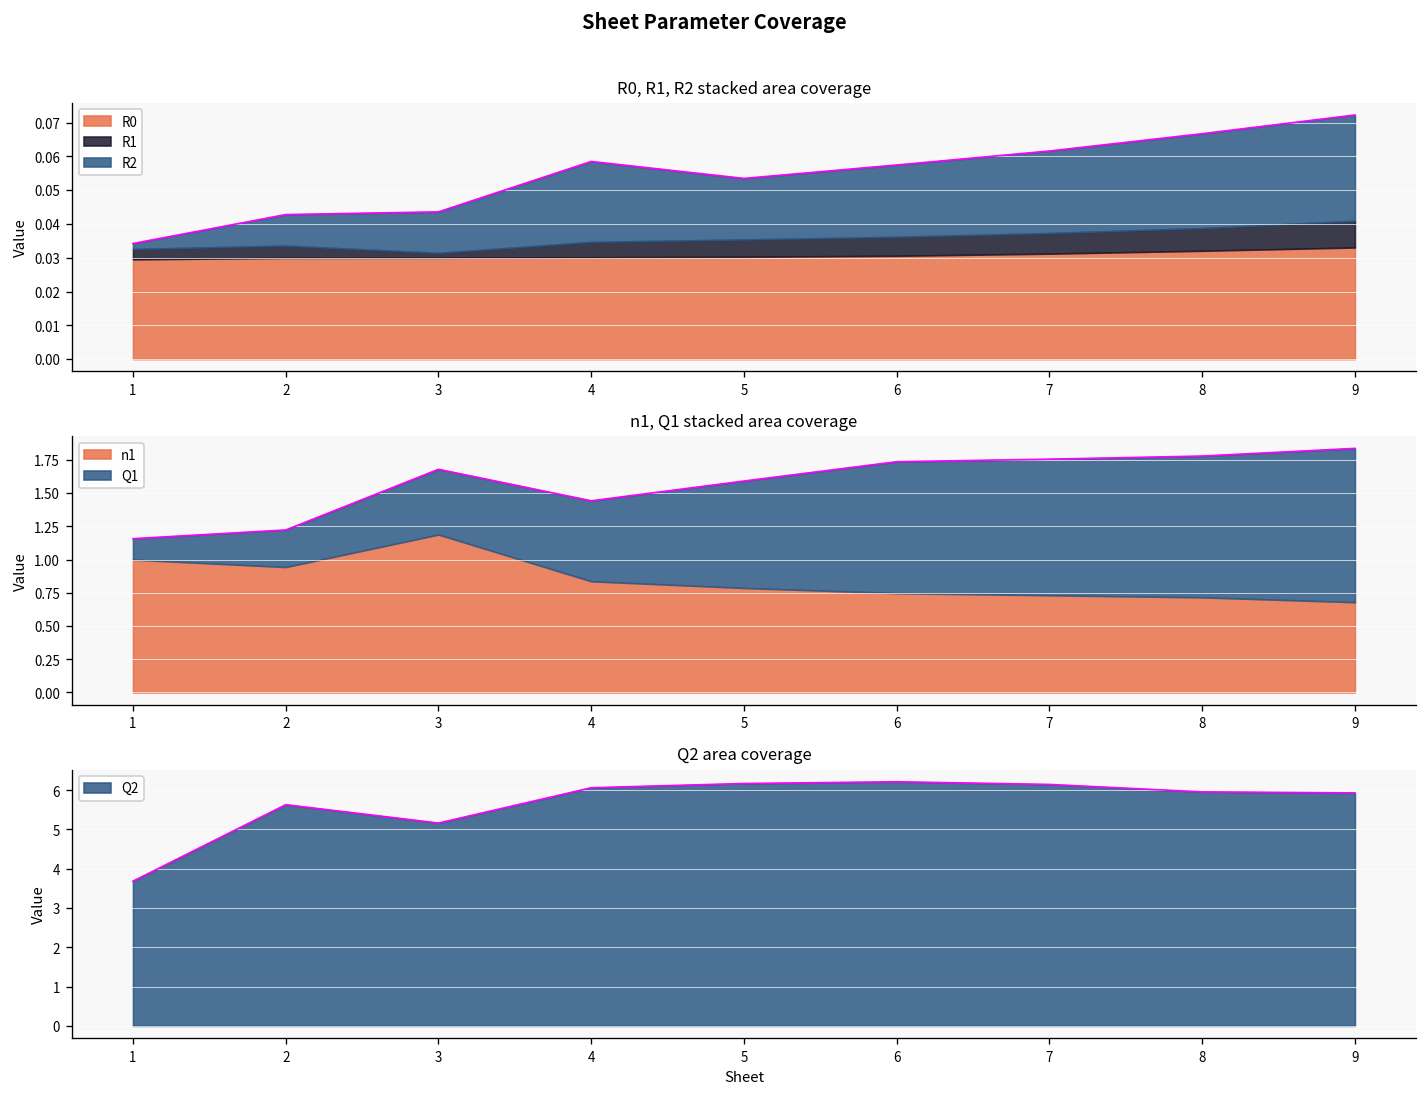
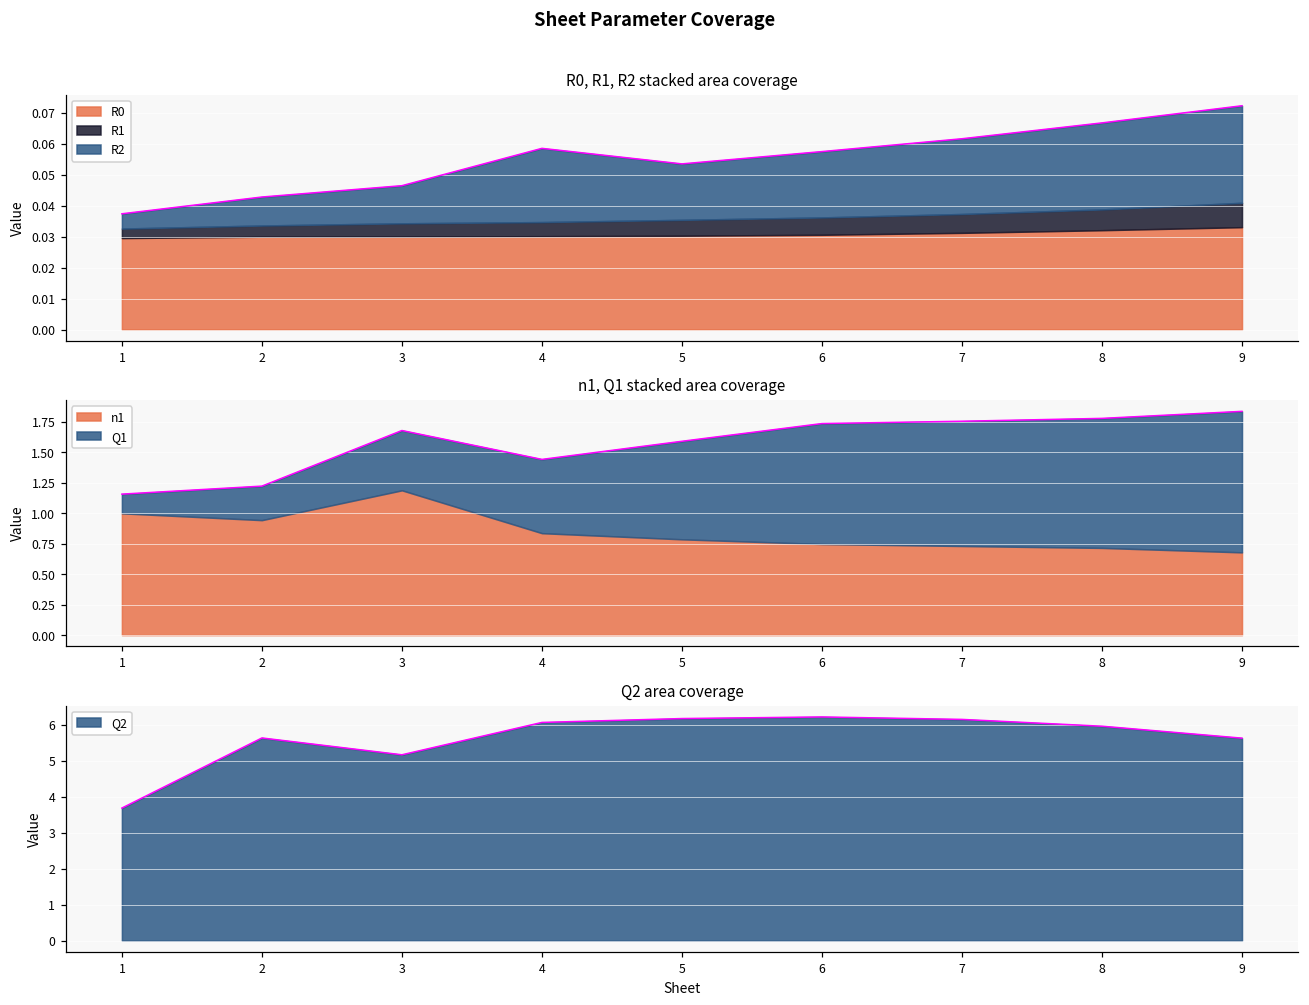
R0, R1, R2 stacked area coverage, R2, 1: 0.002 -> 0.005
R0, R1, R2 stacked area coverage, R1, 3: 0.001 -> 0.004
Q2 area coverage, 9: 5.9 -> 5.6
